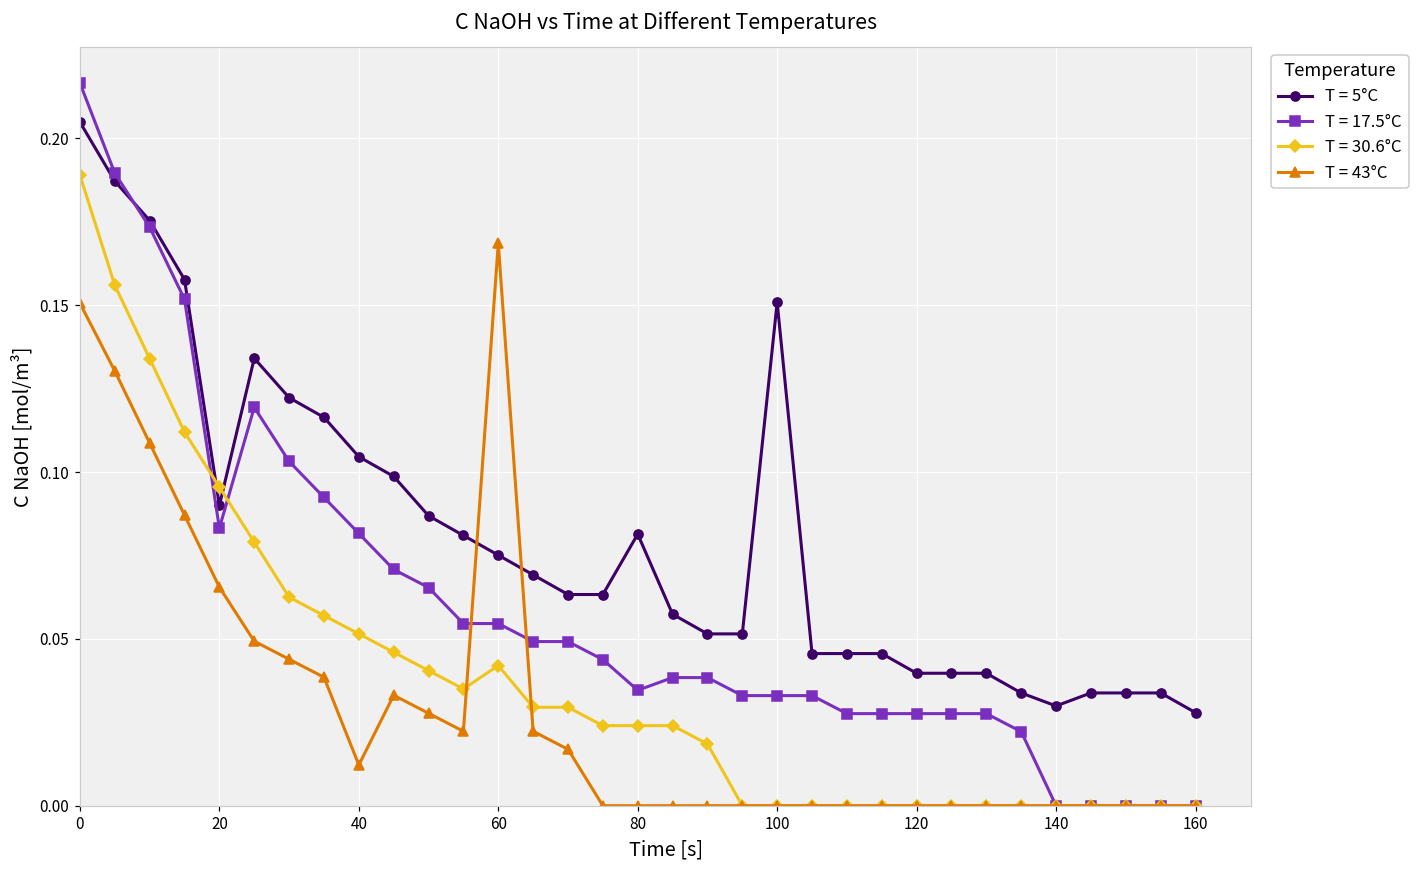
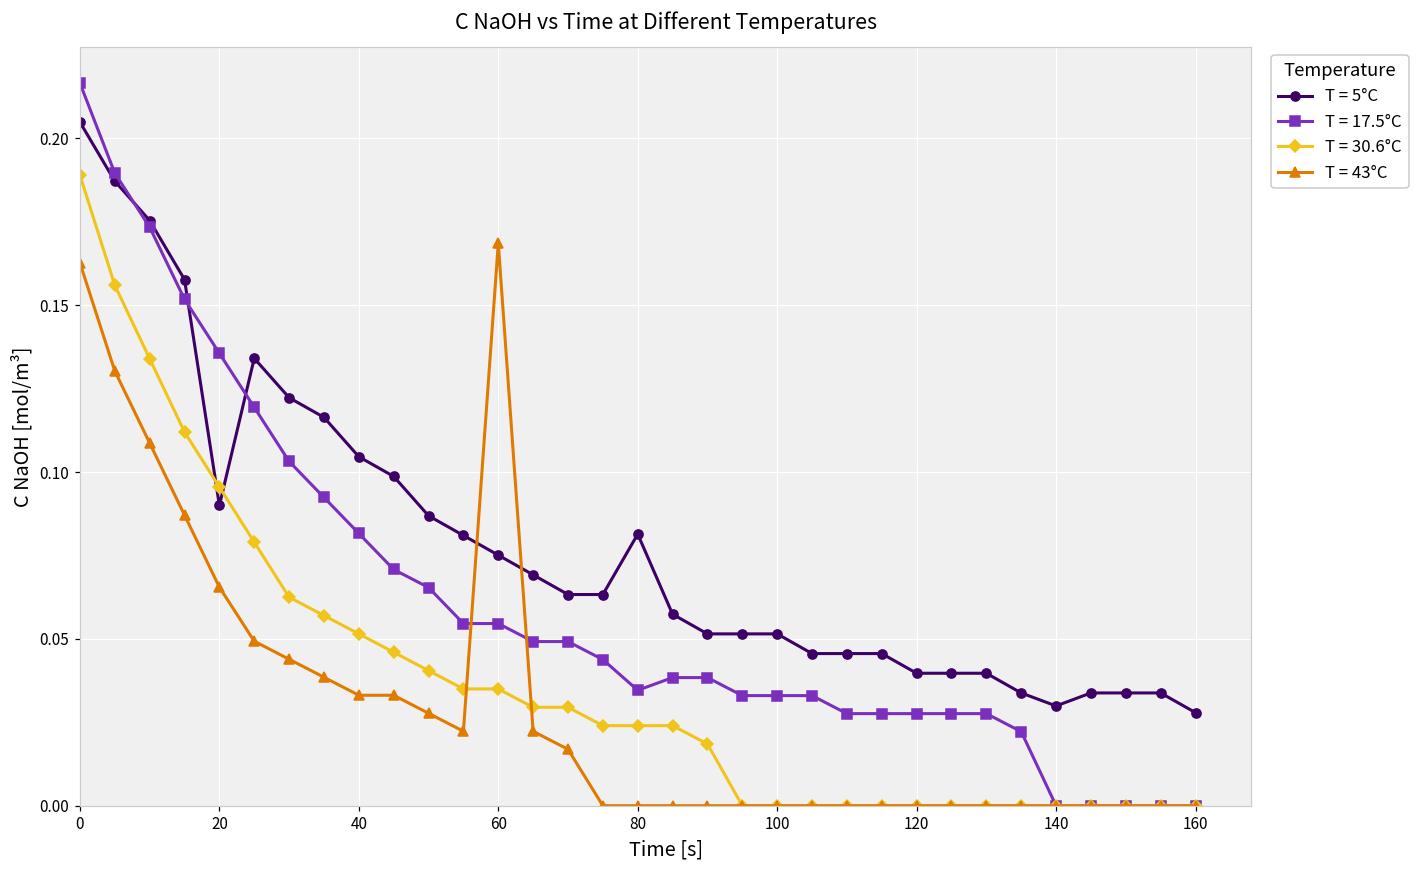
T = 43°C, 0: 0.151 -> 0.163
T = 17.5°C, 20: 0.083 -> 0.136
T = 43°C, 40: 0.012 -> 0.033
T = 30.6°C, 60: 0.042 -> 0.035
T = 5°C, 100: 0.151 -> 0.052
